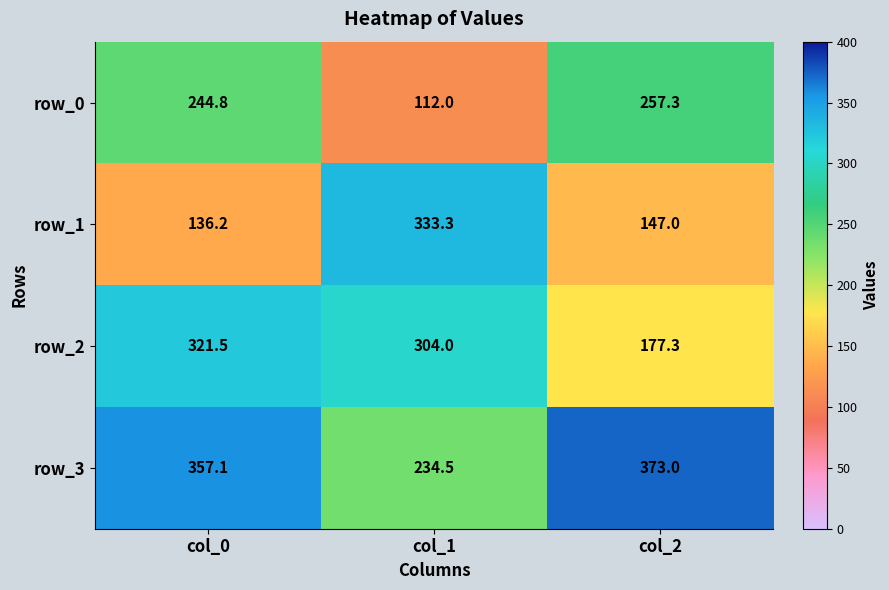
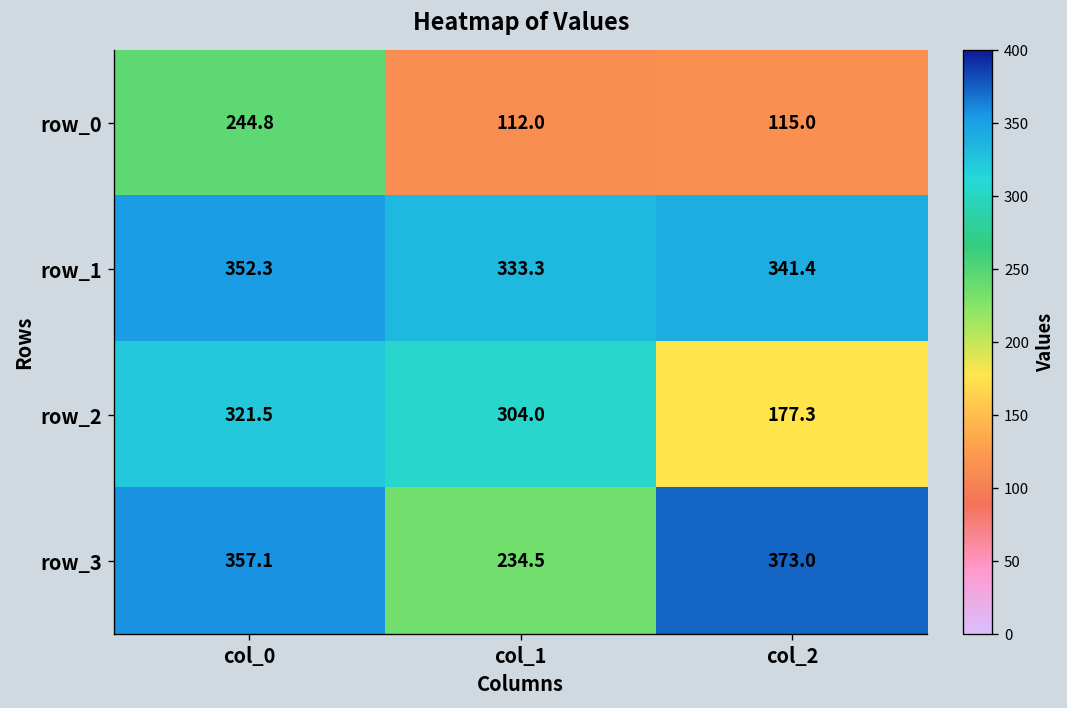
row_0, col_2: 257.3 -> 115.0
row_1, col_0: 136.2 -> 352.3
row_1, col_2: 147.0 -> 341.4
